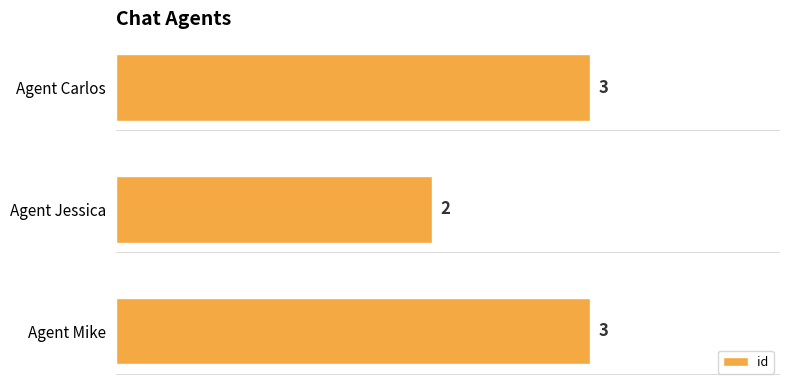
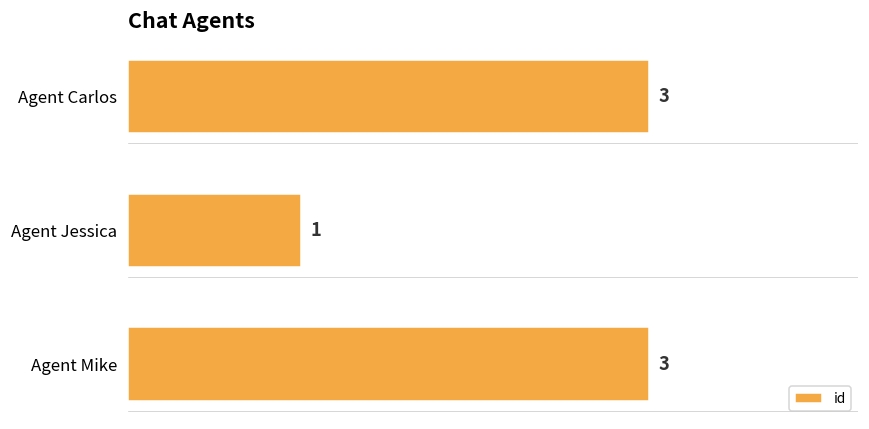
Agent Jessica: 2 -> 1
